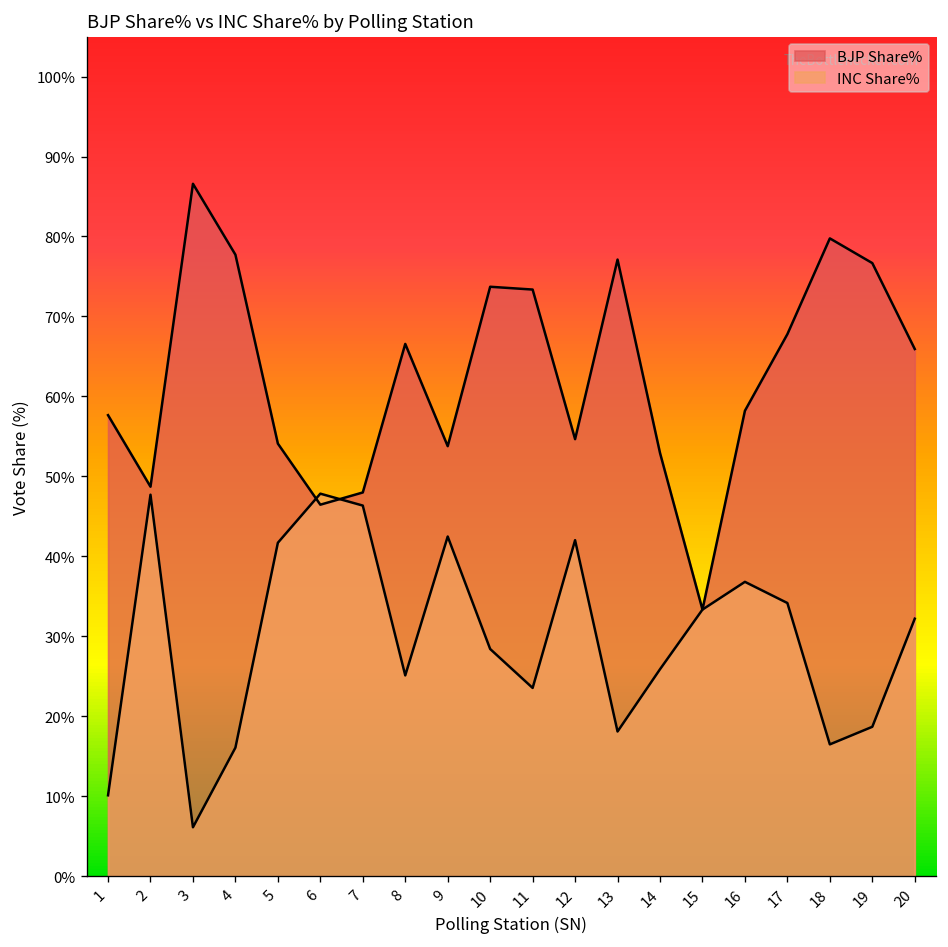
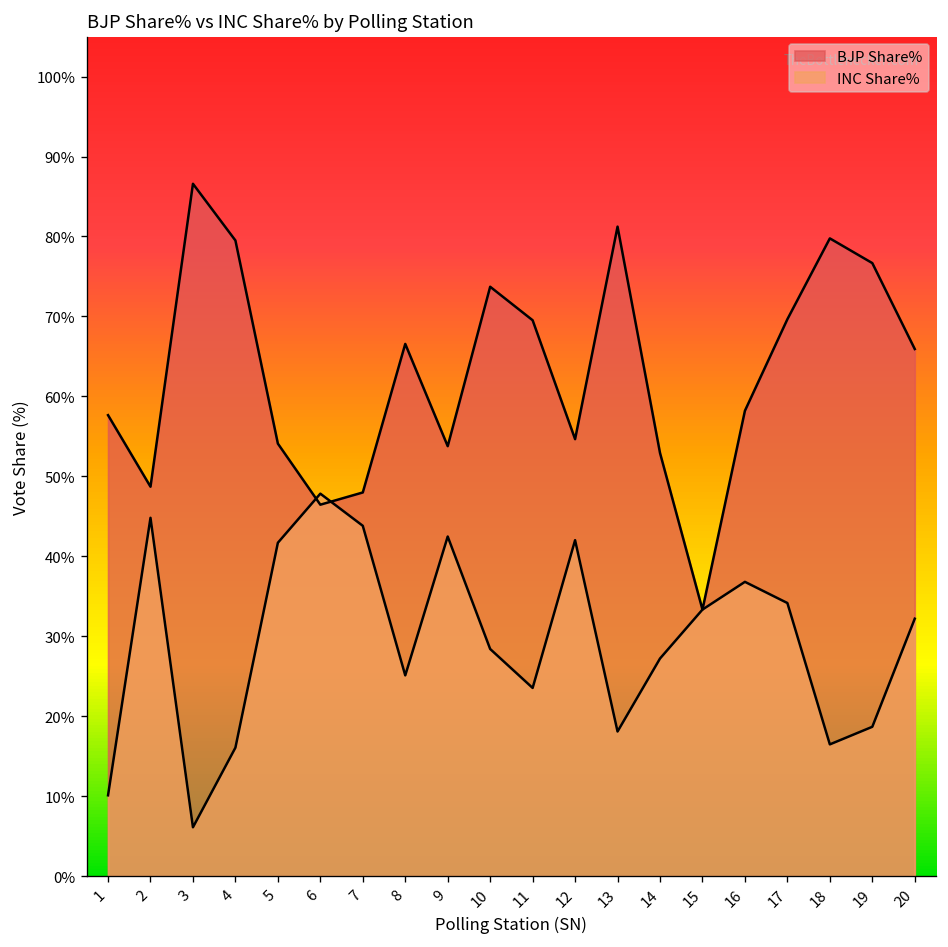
INC Share%, 2: 48% -> 45%
BJP Share%, 4: 78% -> 80%
INC Share%, 7: 46% -> 44%
BJP Share%, 11: 73% -> 70%
BJP Share%, 13: 77% -> 81%
INC Share%, 14: 26% -> 27%
BJP Share%, 17: 68% -> 70%
